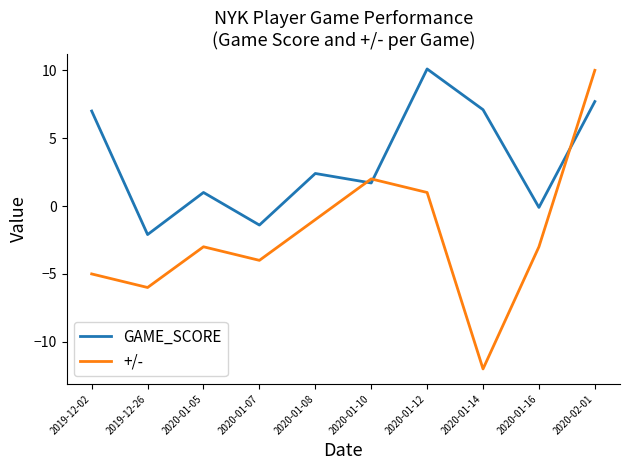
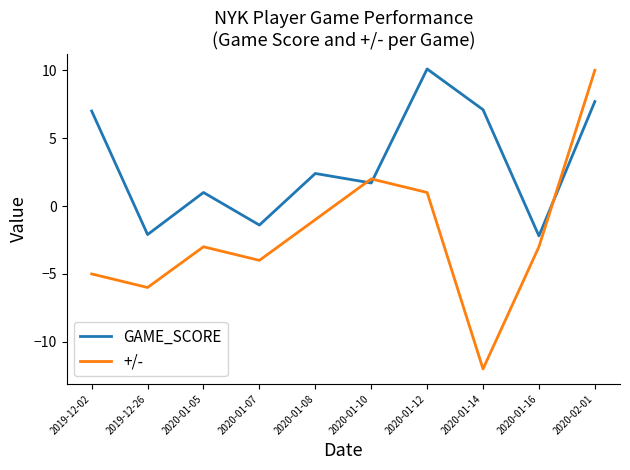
GAME_SCORE, 2020-01-16: -0.1 -> -2.2
